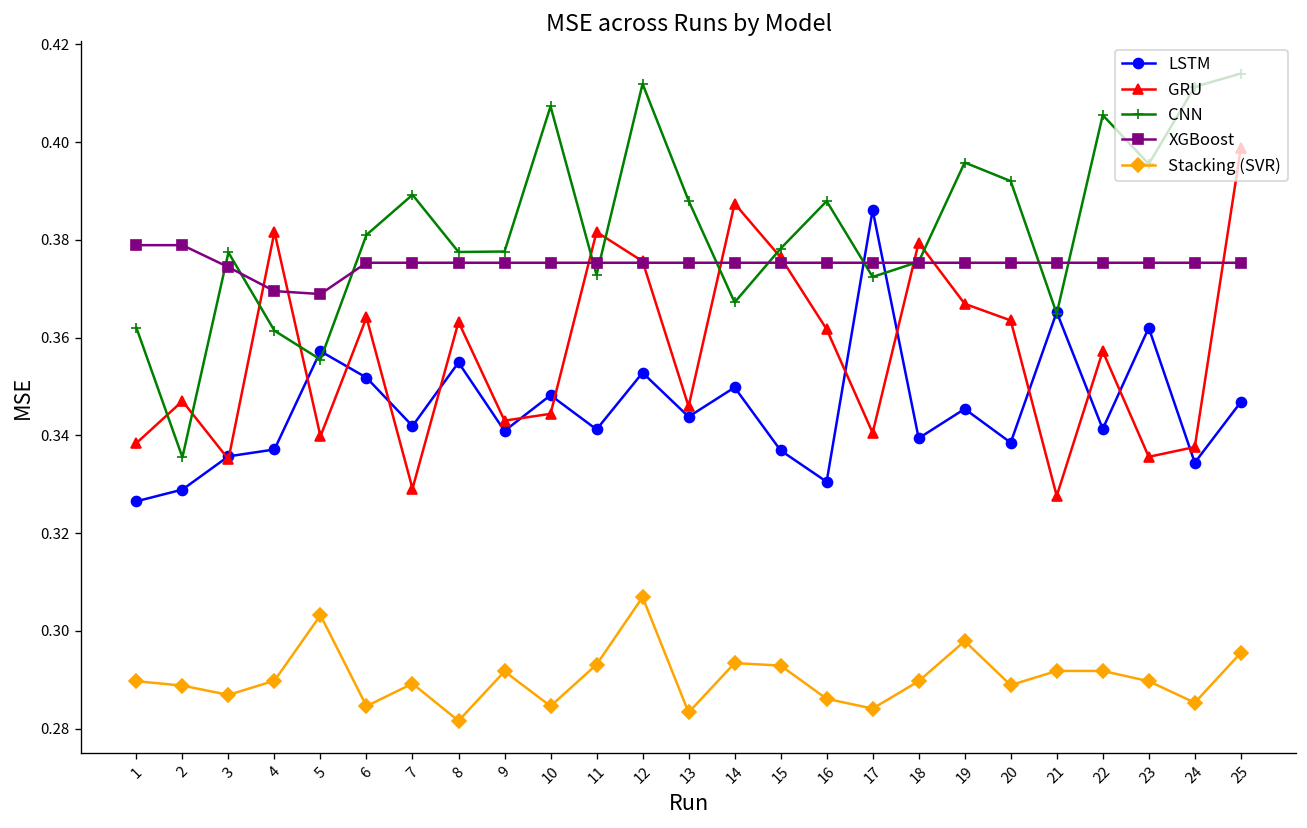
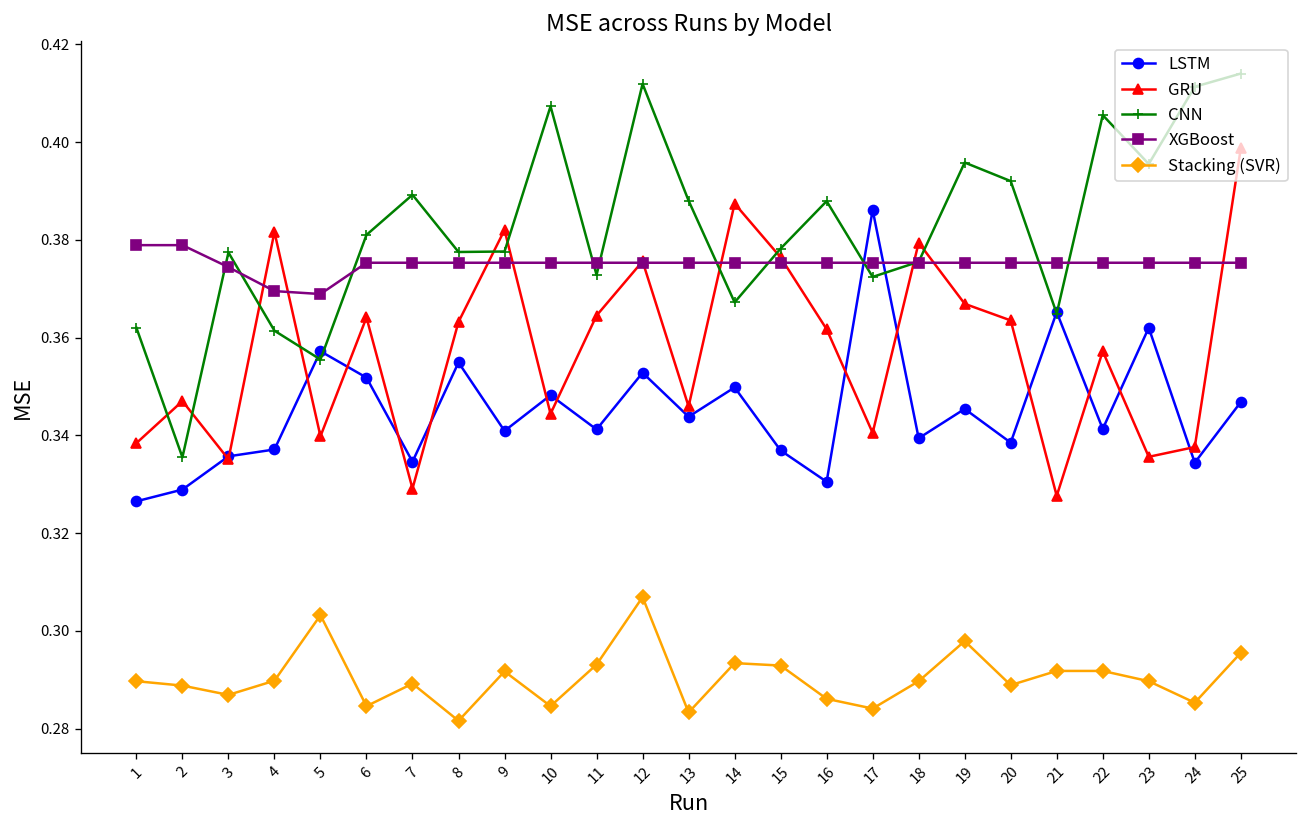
LSTM, 7: 0.342 -> 0.335
GRU, 9: 0.343 -> 0.382
GRU, 11: 0.382 -> 0.365
